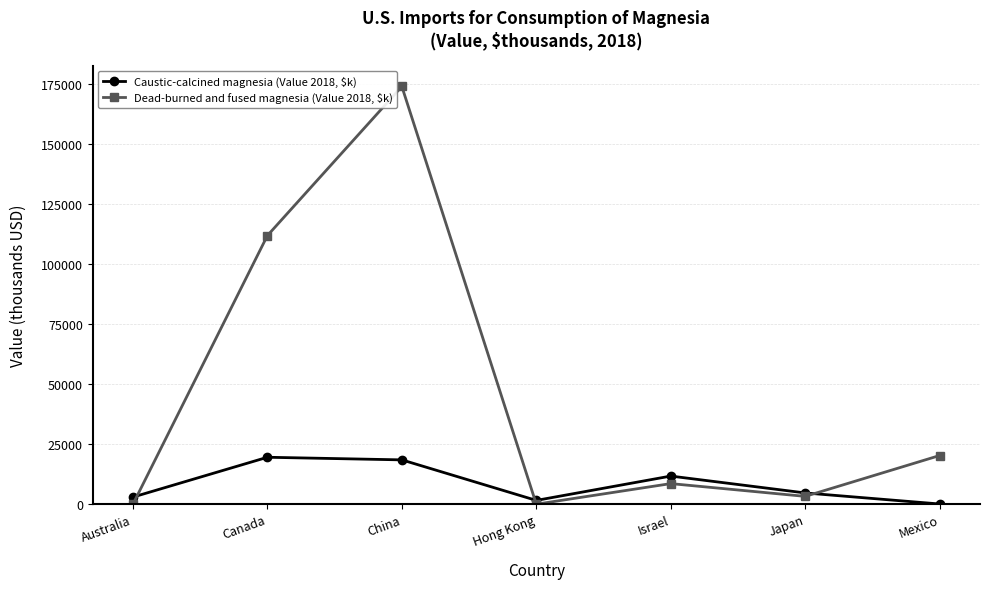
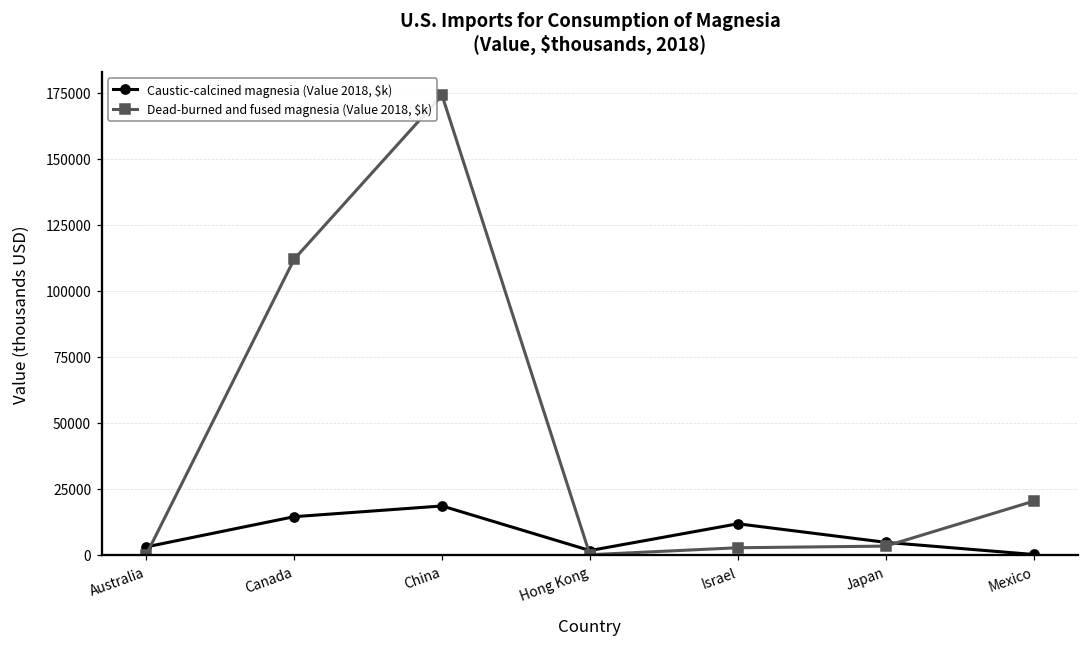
Caustic-calcined magnesia (Value 2018, $k), Canada: 20000 -> 14000
Dead-burned and fused magnesia (Value 2018, $k), Israel: 9000 -> 3000
